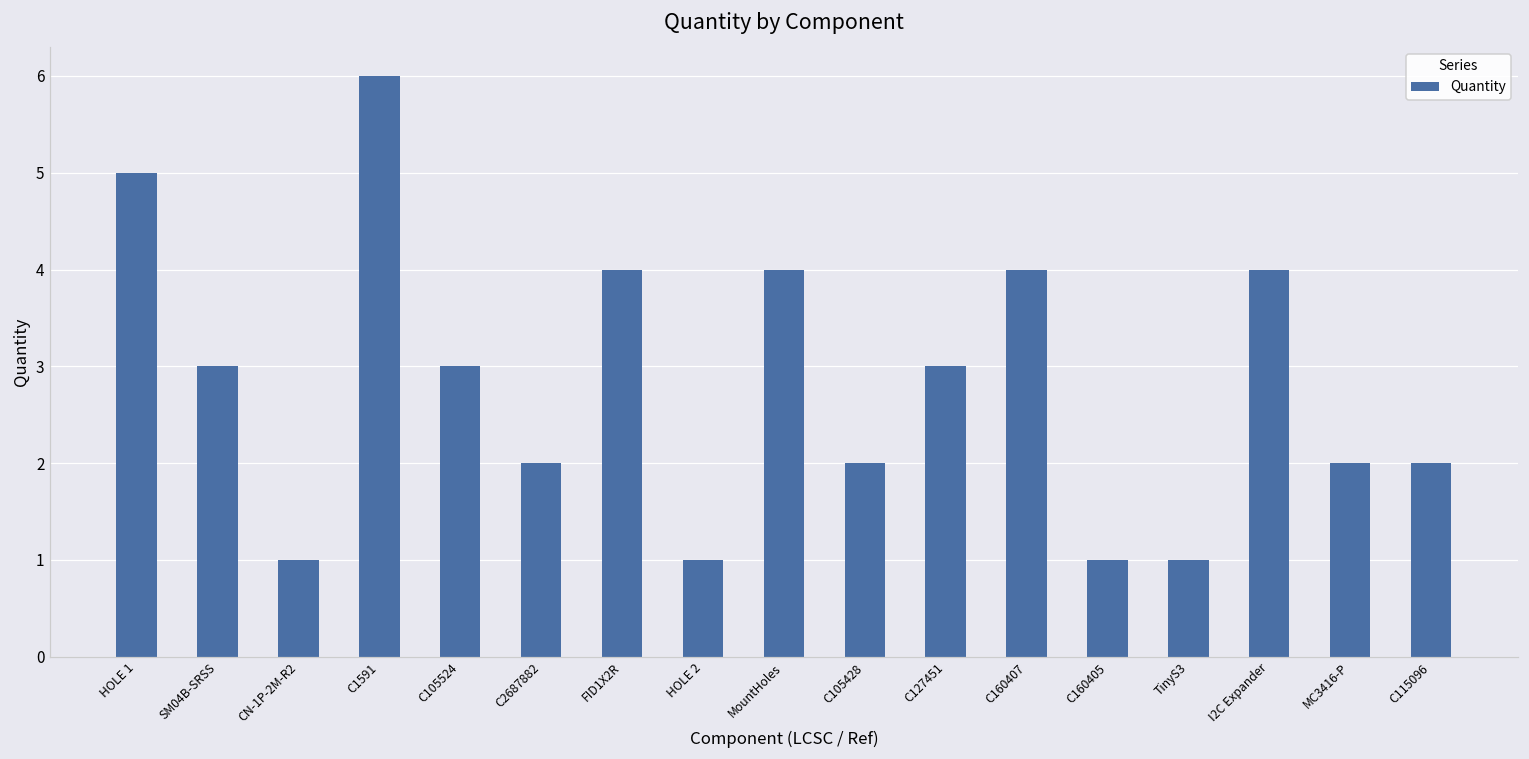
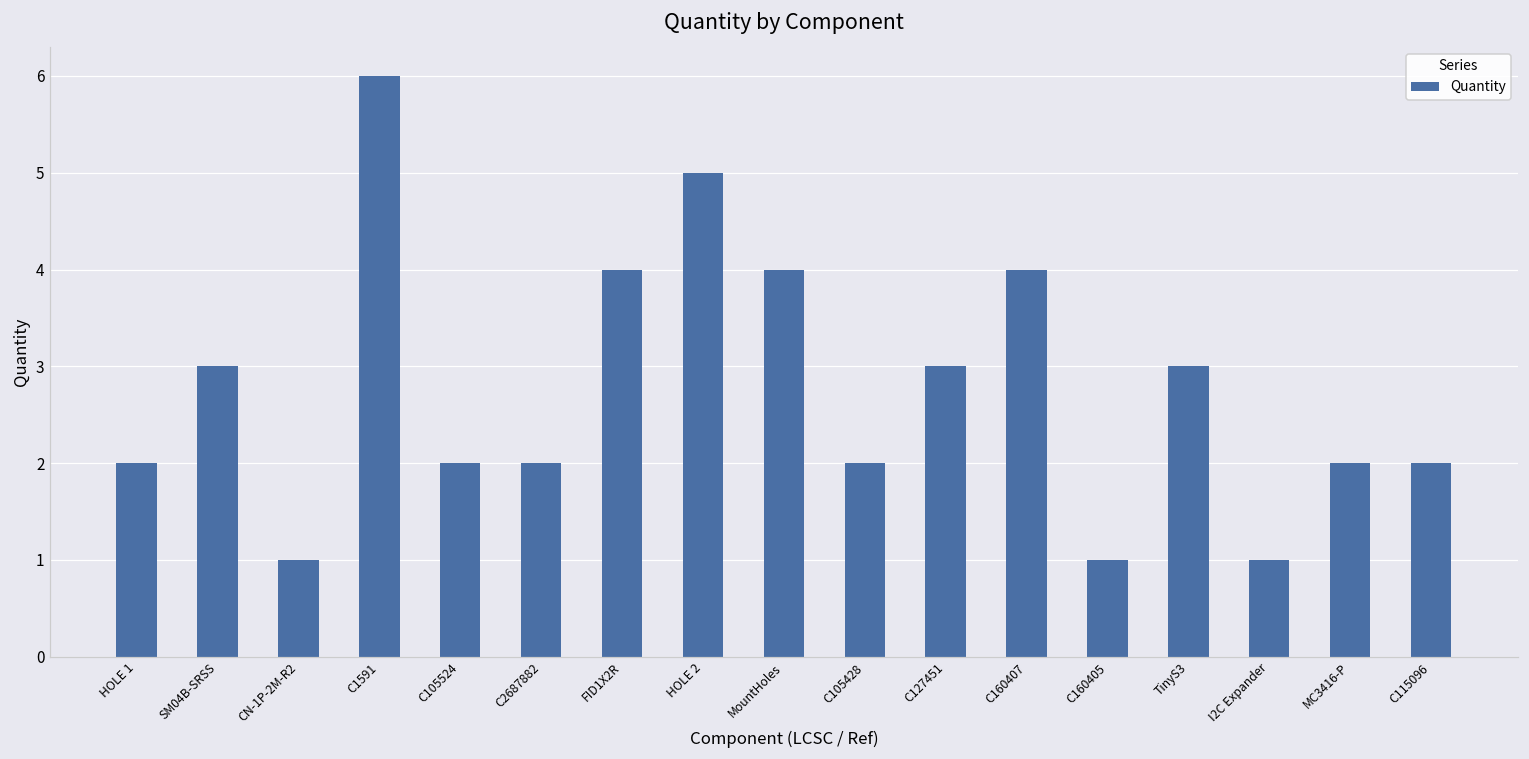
HOLE 1: 5 -> 2
C105524: 3 -> 2
HOLE 2: 1 -> 5
TinyS3: 1 -> 3
I2C Expander: 4 -> 1
